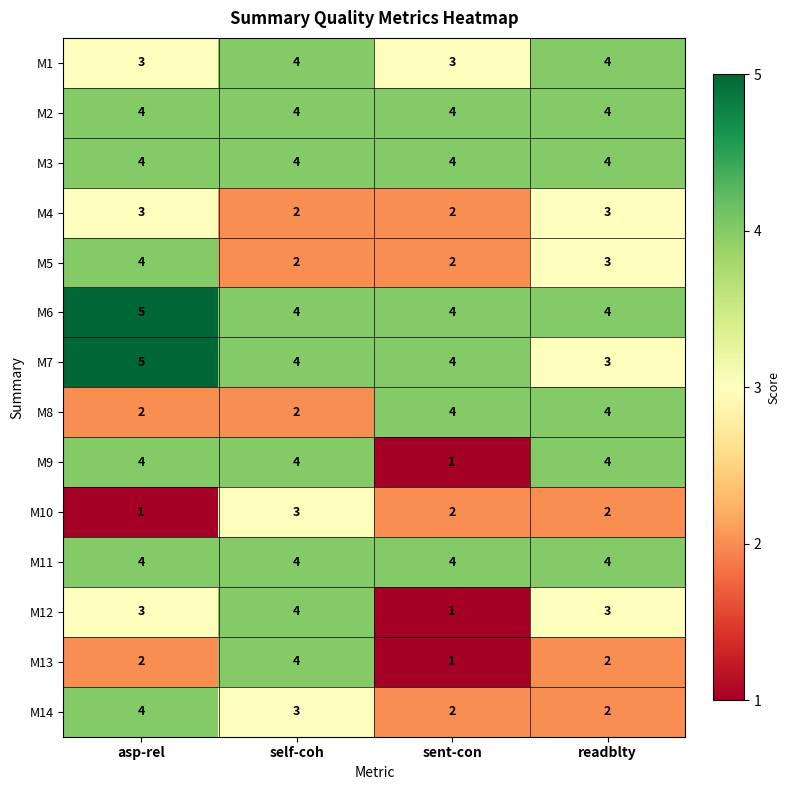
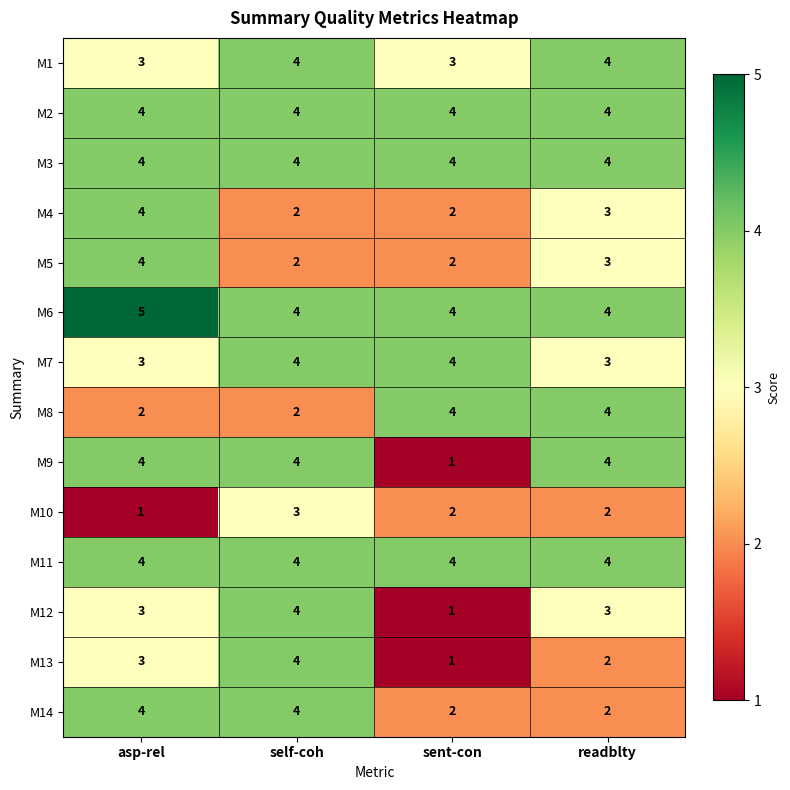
M4, asp-rel: 3 -> 4
M7, asp-rel: 5 -> 3
M13, asp-rel: 2 -> 3
M14, self-coh: 3 -> 4
